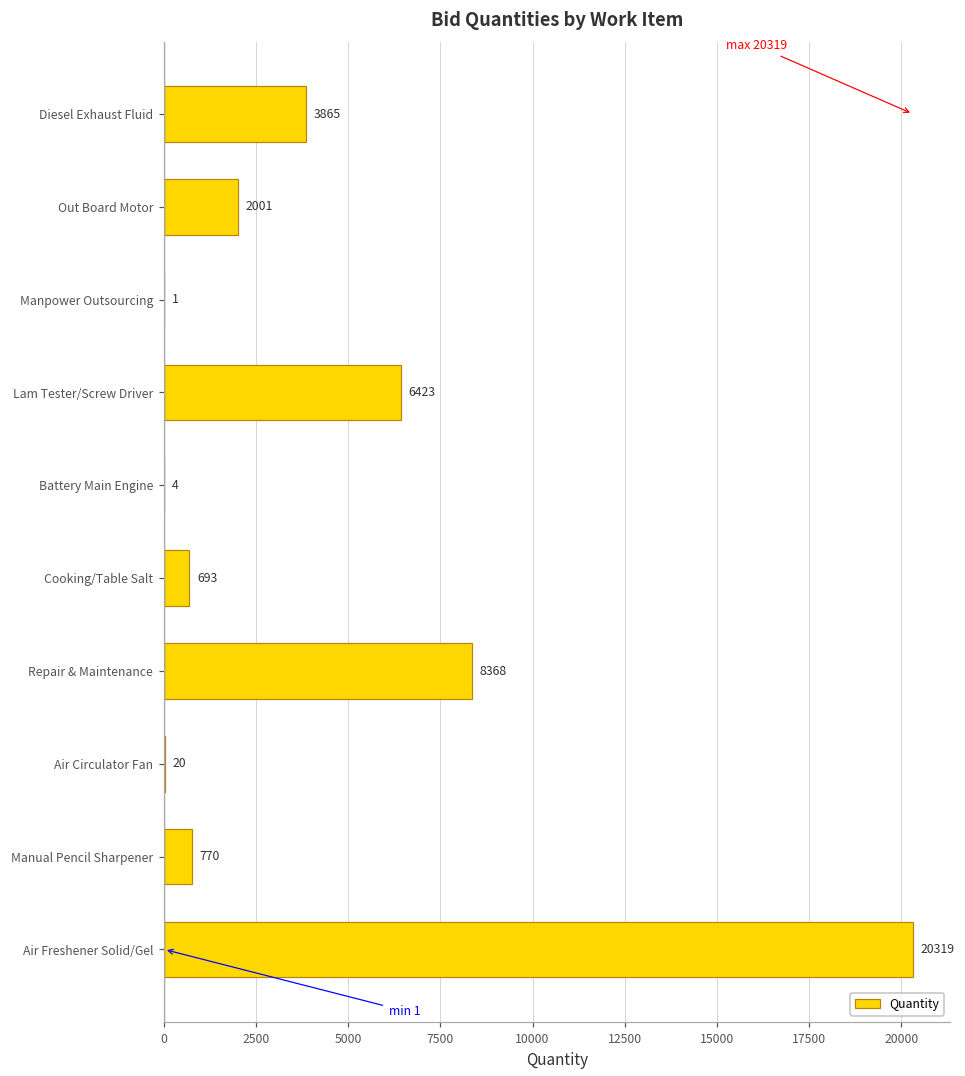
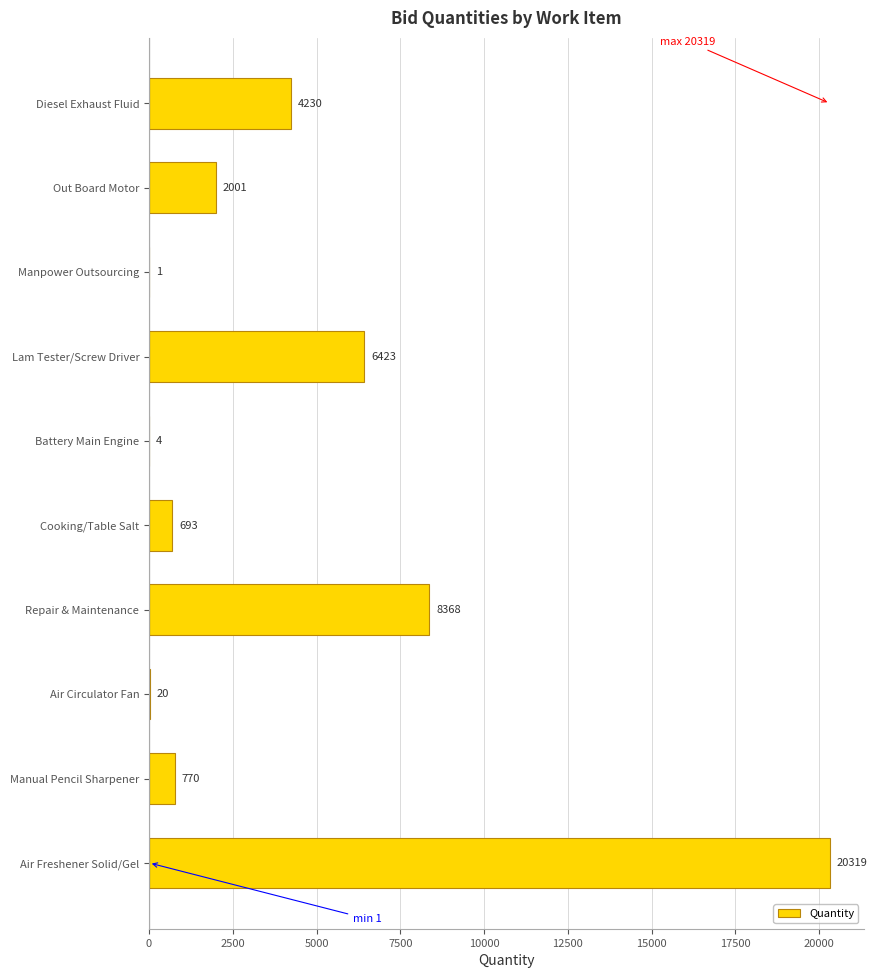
Diesel Exhaust Fluid: 3865 -> 4230
